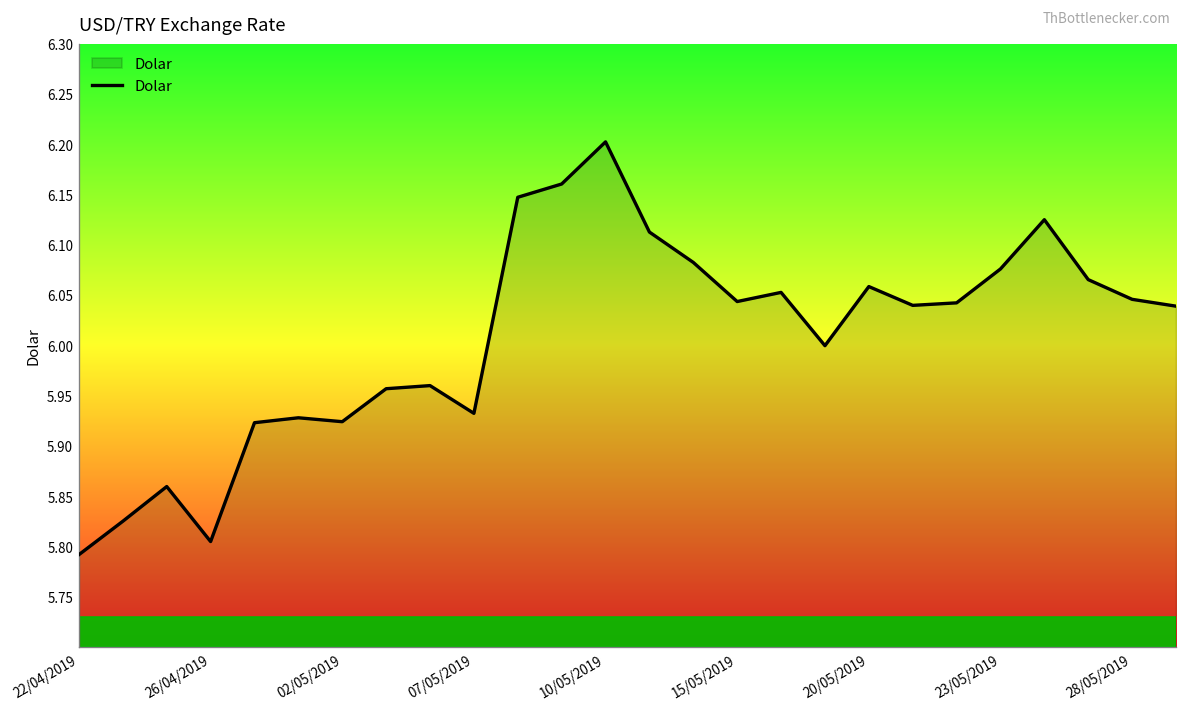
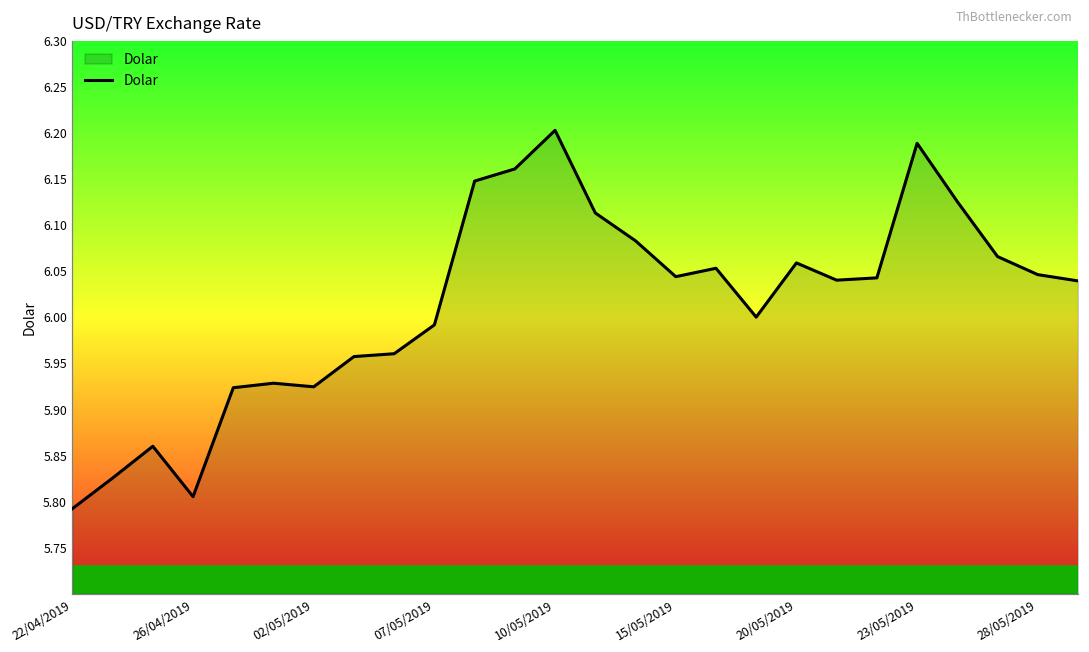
07/05/2019: 5.93 -> 5.99
23/05/2019: 6.08 -> 6.19
